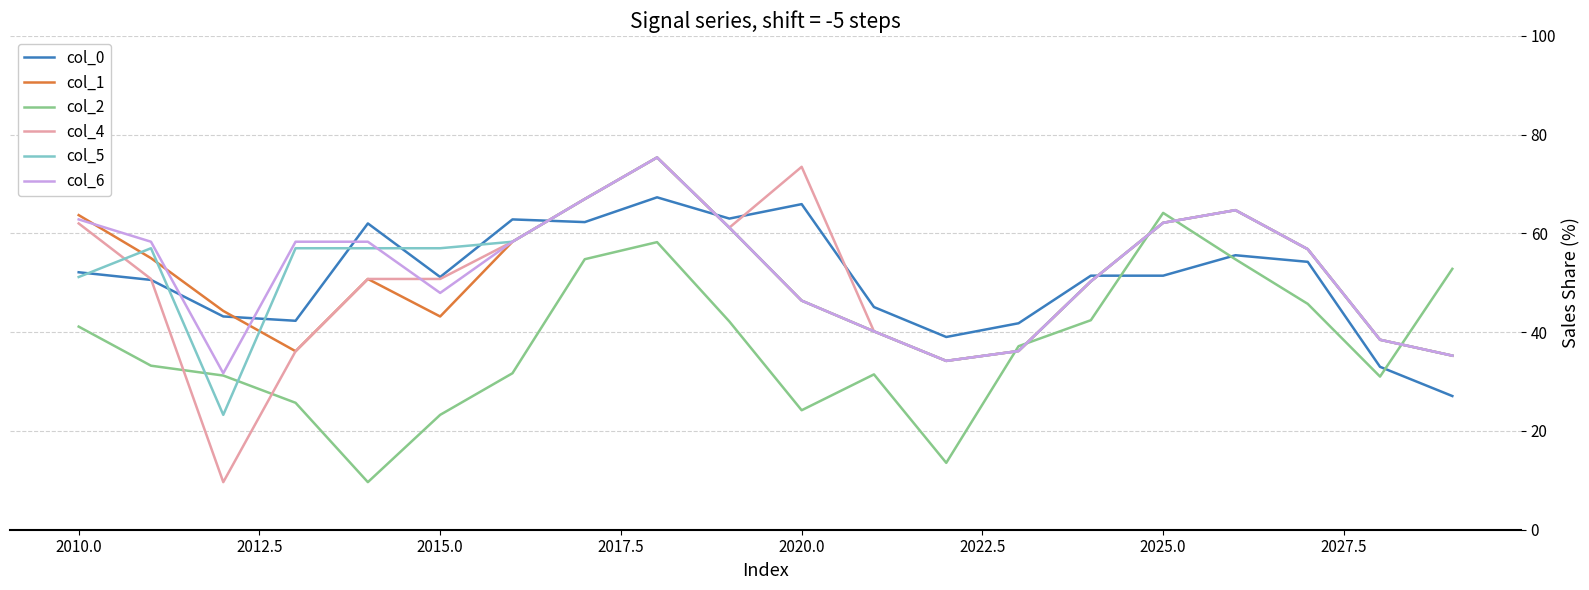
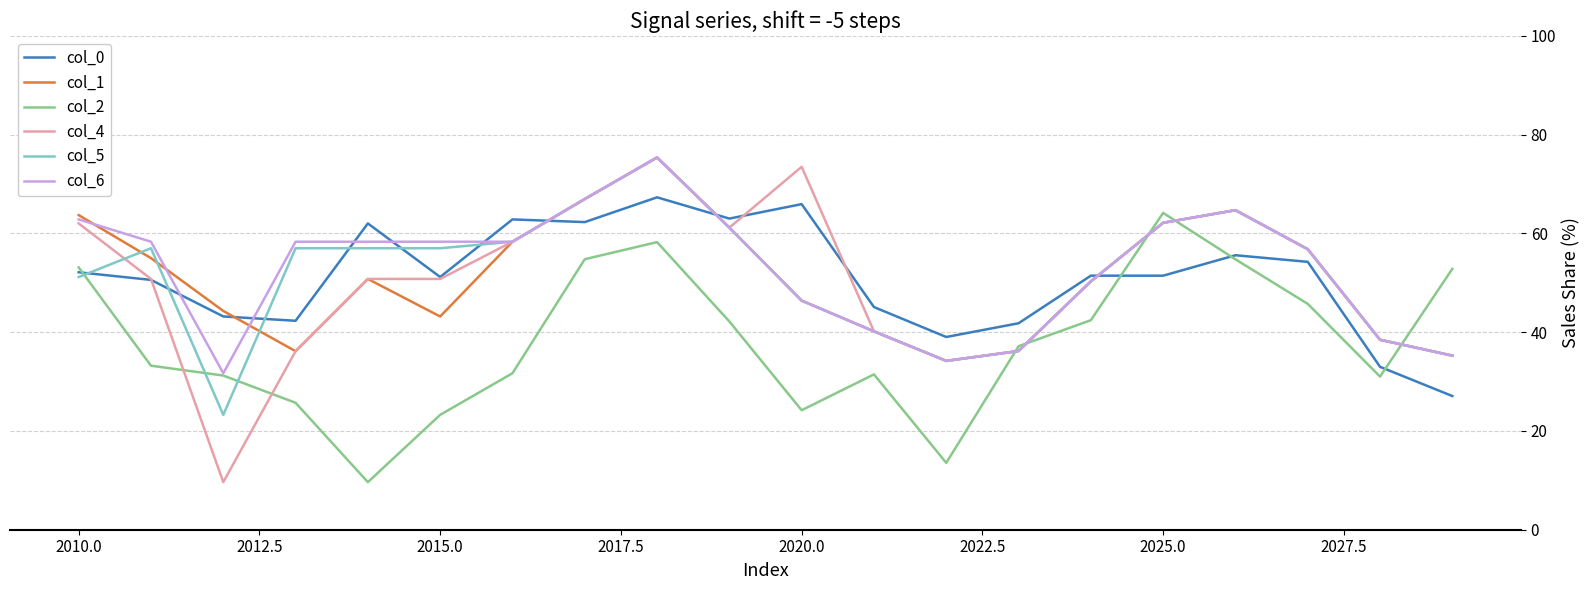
col_2, 2010.0: 41 -> 53
col_6, 2015.0: 48 -> 58
